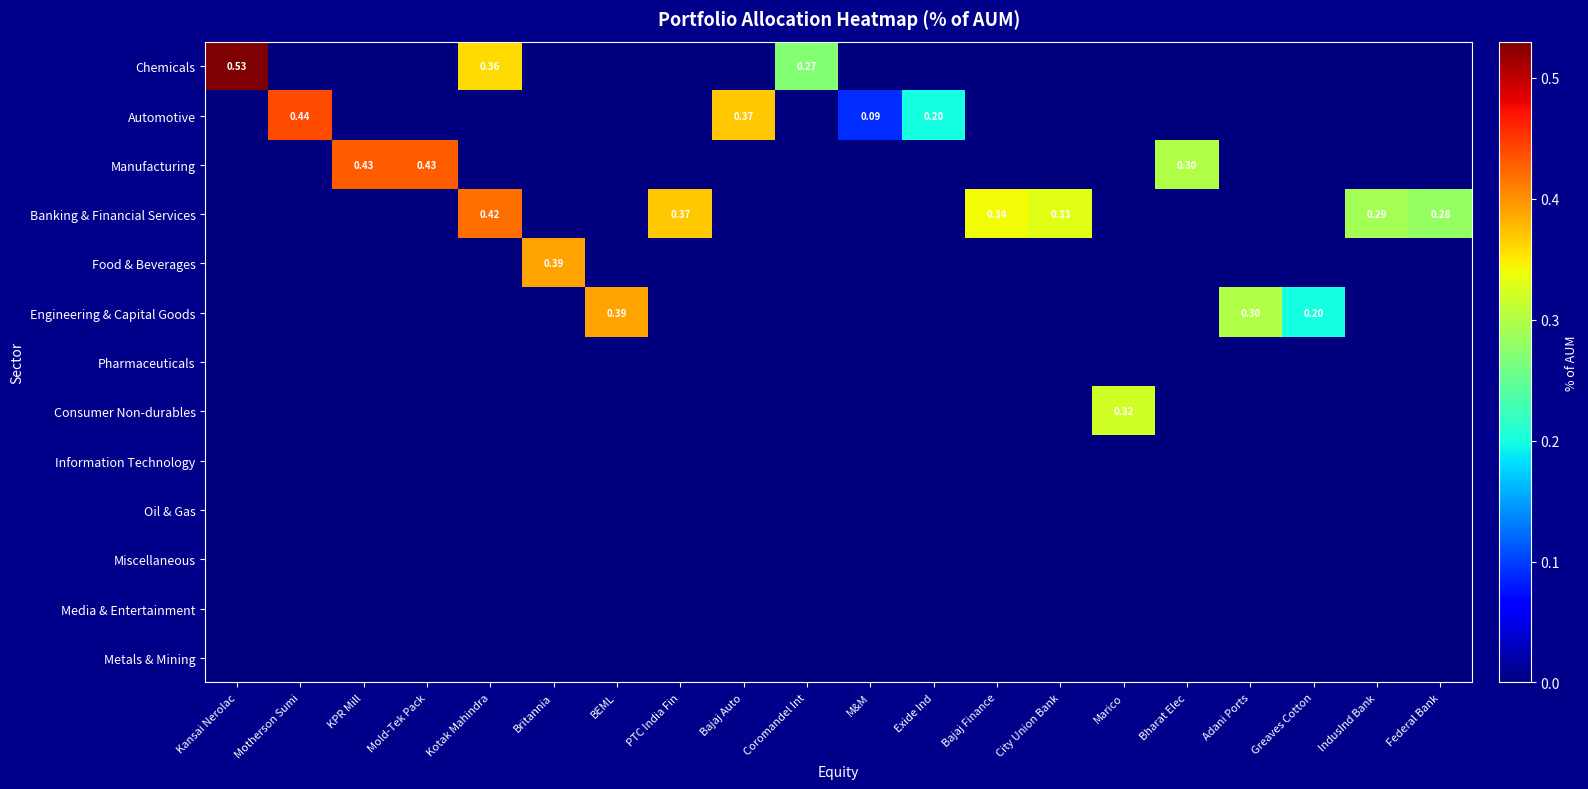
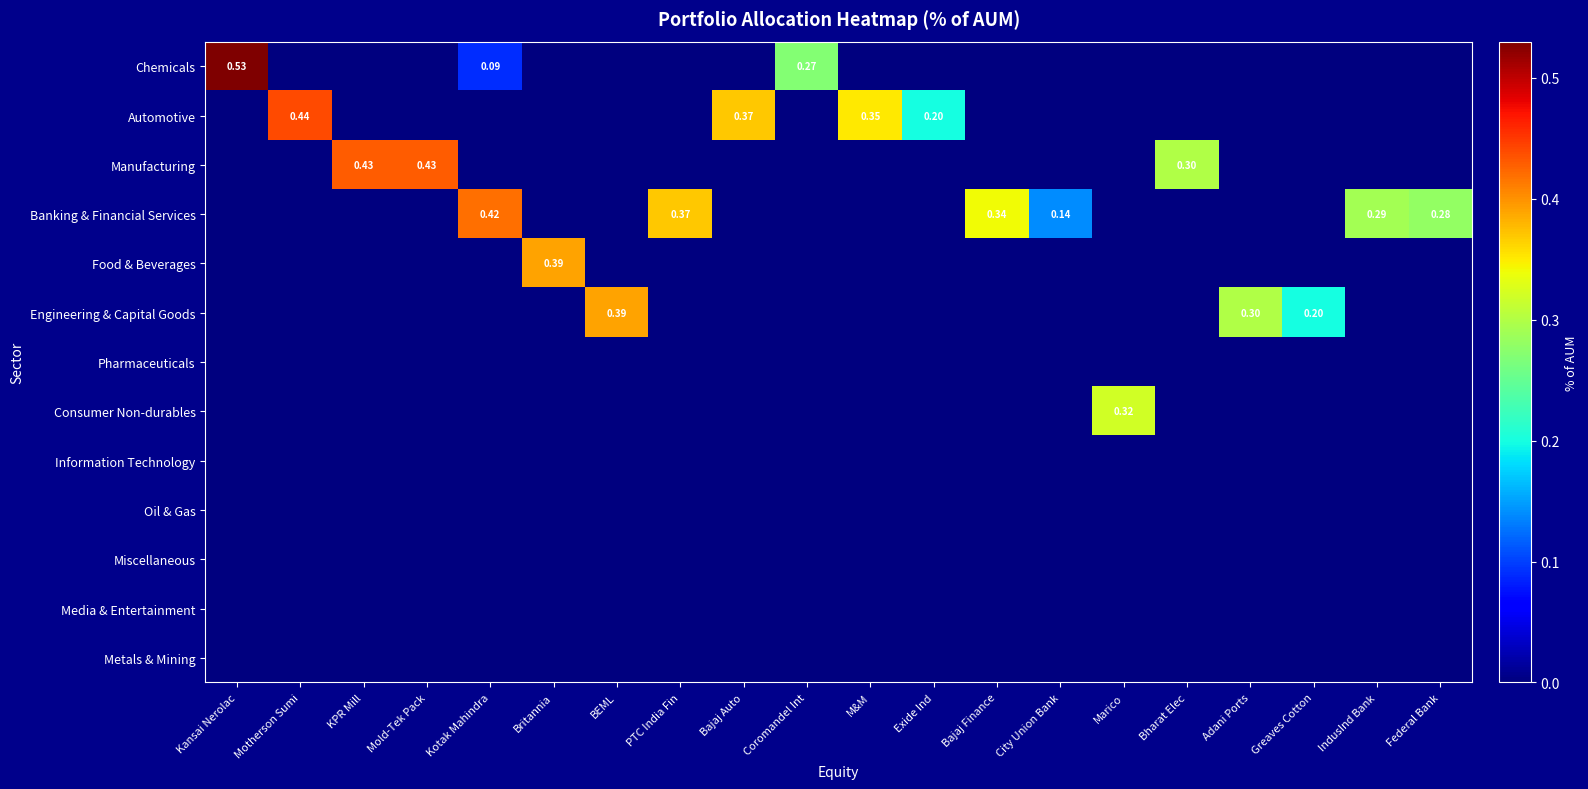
Chemicals, Kotak Mahindra: 0.36 -> 0.09
Automotive, M&M: 0.09 -> 0.35
Banking & Financial Services, City Union Bank: 0.33 -> 0.14
